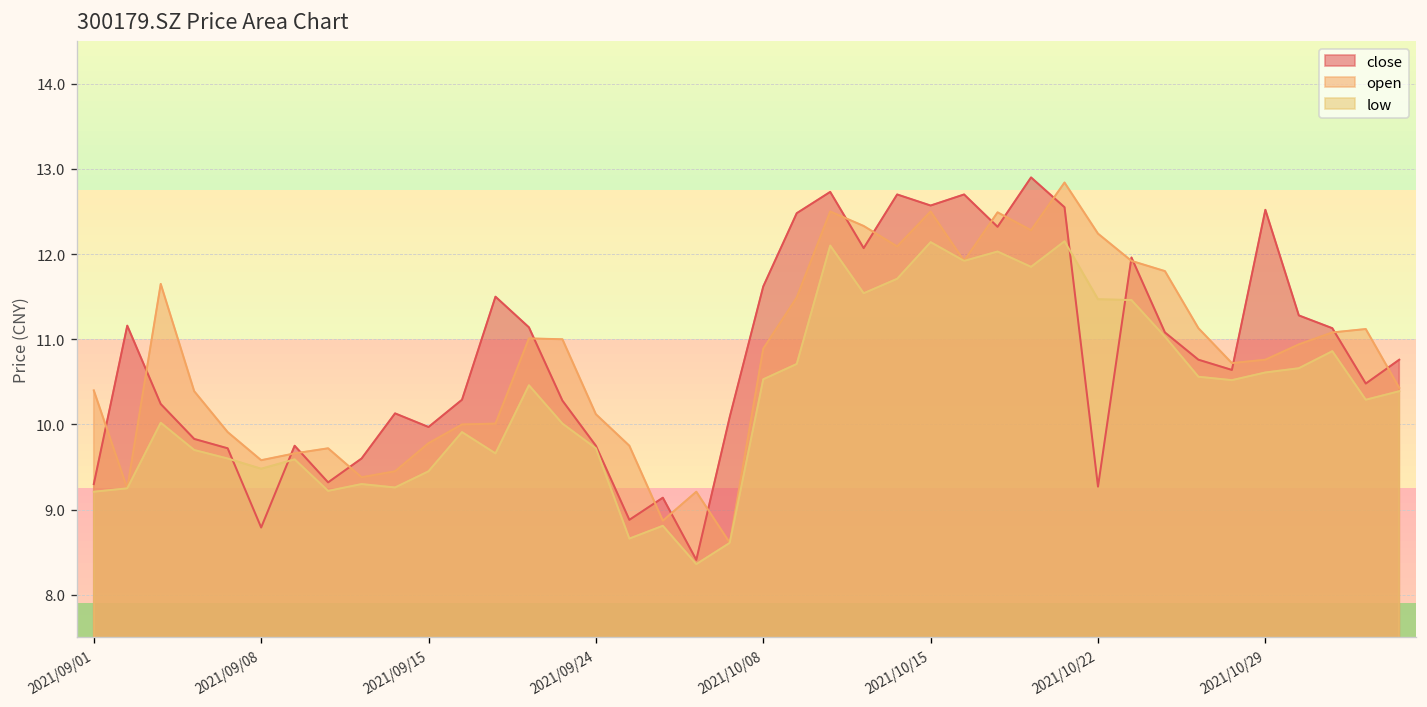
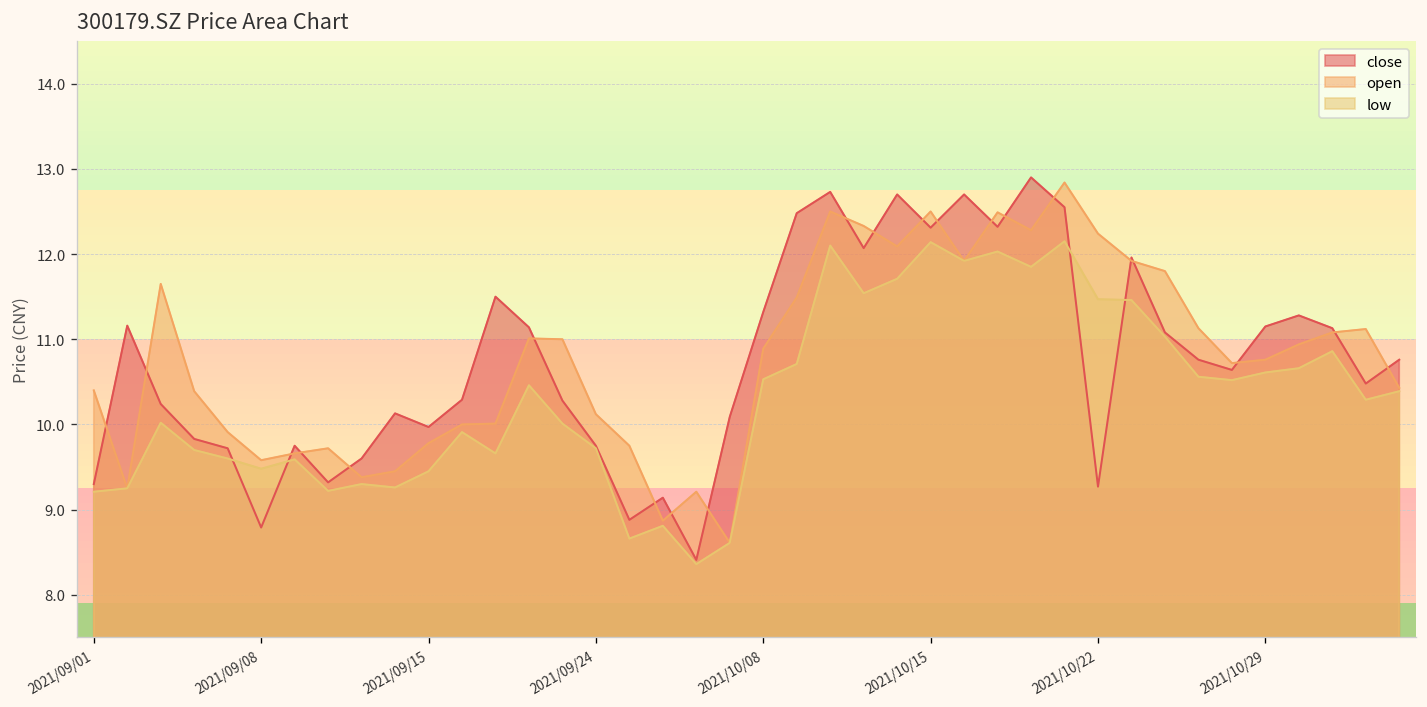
close, 2021/10/08: 11.6 -> 11.3
close, 2021/10/15: 12.6 -> 12.3
close, 2021/10/29: 12.5 -> 11.2
